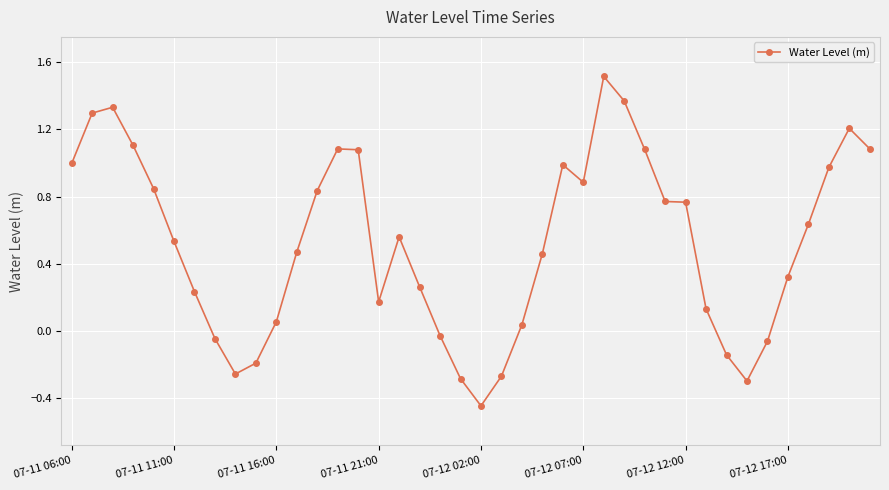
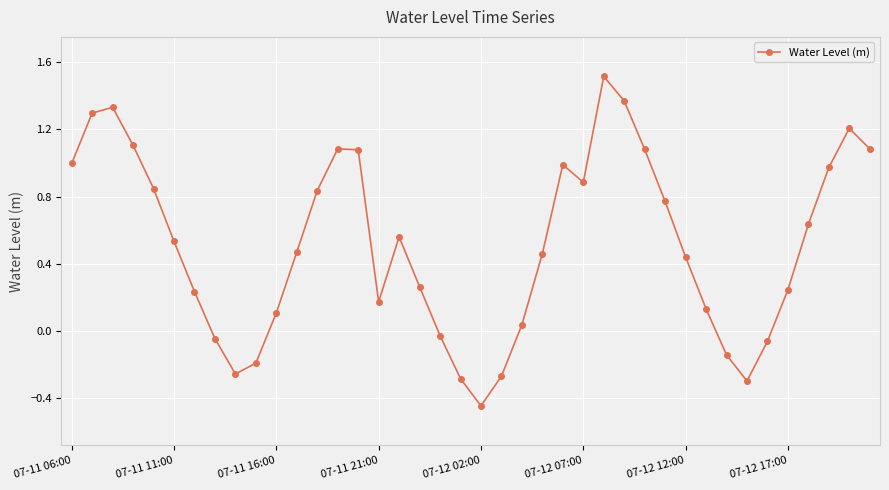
07-11 16:00: 0.06 -> 0.11
07-12 12:00: 0.77 -> 0.44
07-12 17:00: 0.32 -> 0.25
